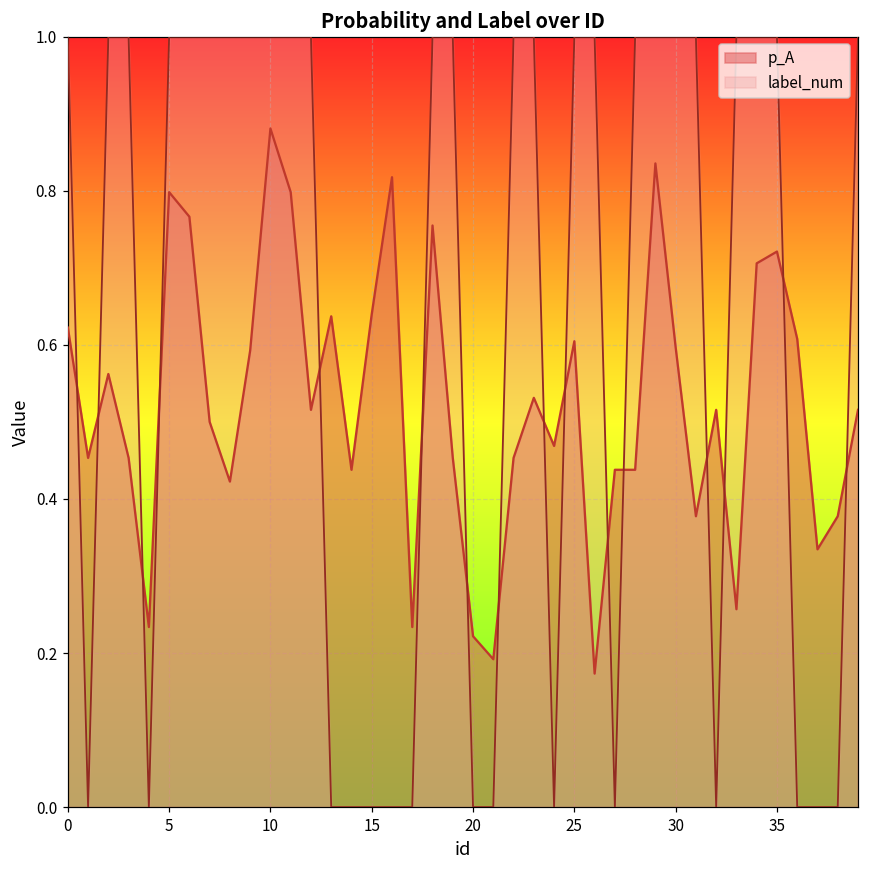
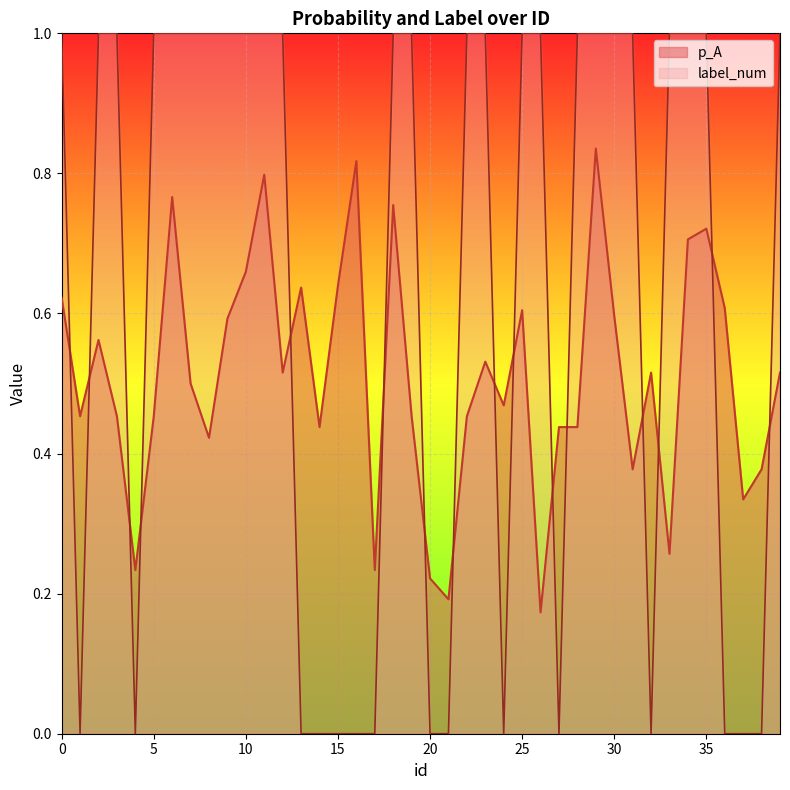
p_A, 5: 0.80 -> 0.45
p_A, 10: 0.88 -> 0.66
